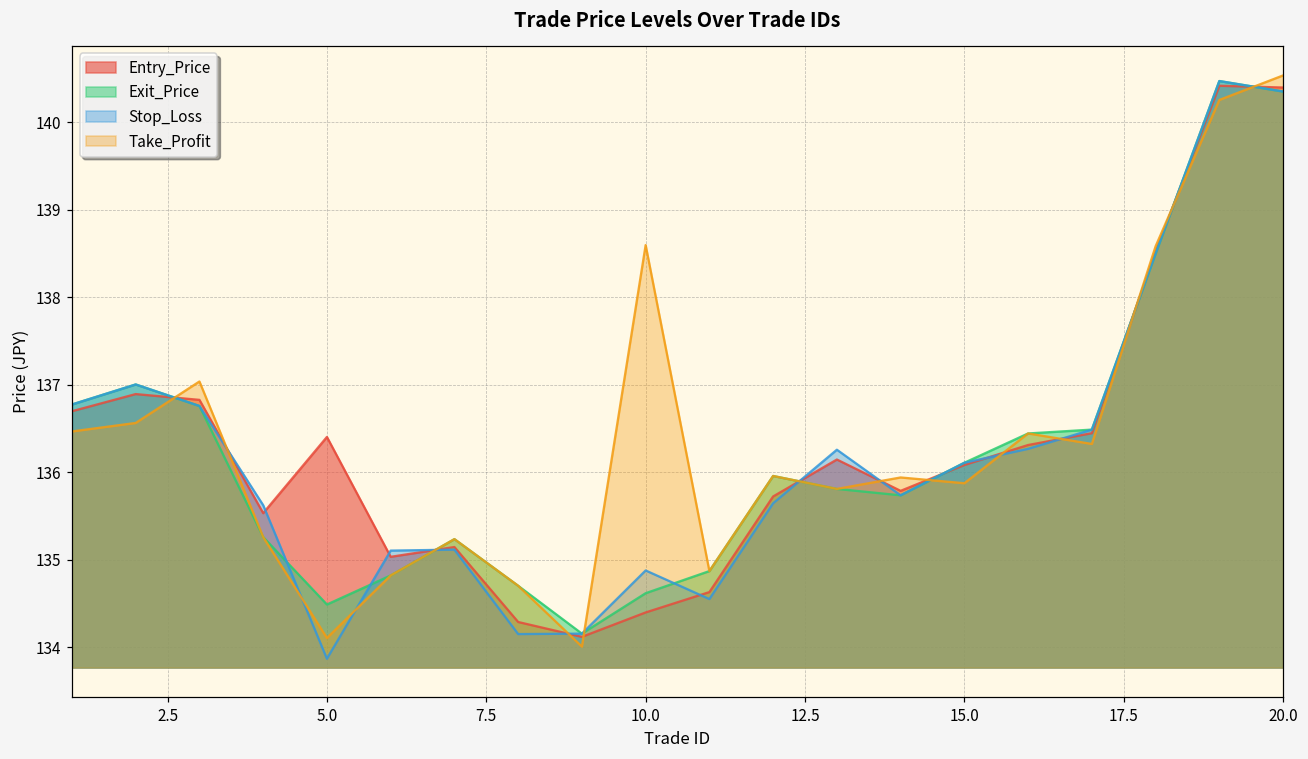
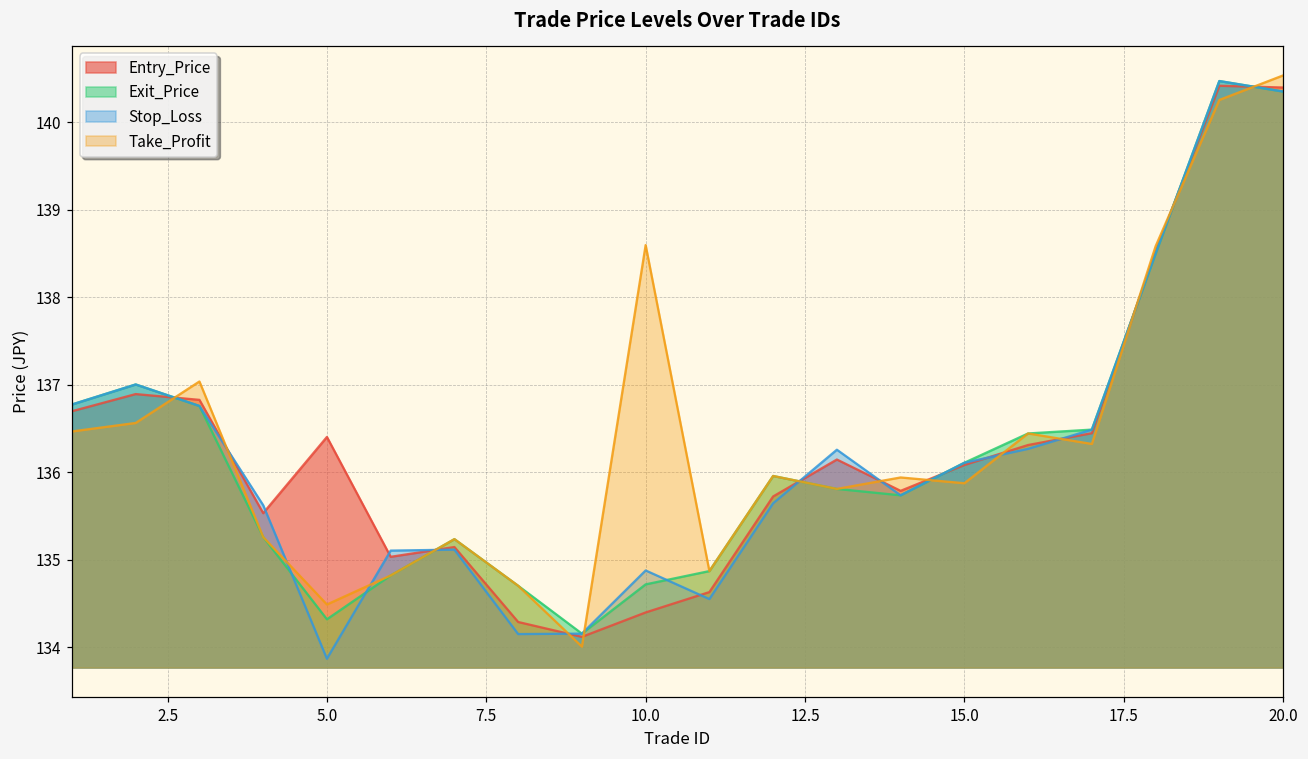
Exit_Price, 5.0: 134.5 -> 134.3
Take_Profit, 5.0: 134.1 -> 134.5
Exit_Price, 10.0: 134.6 -> 134.7
